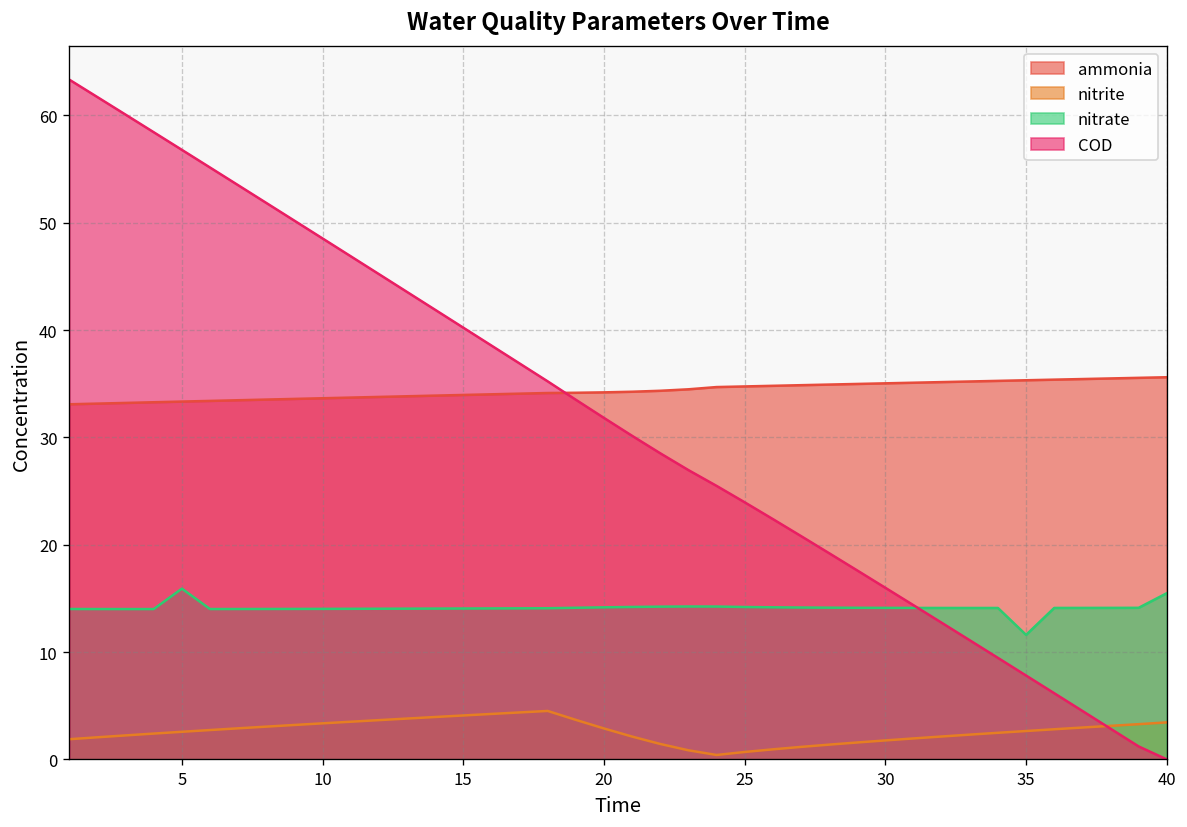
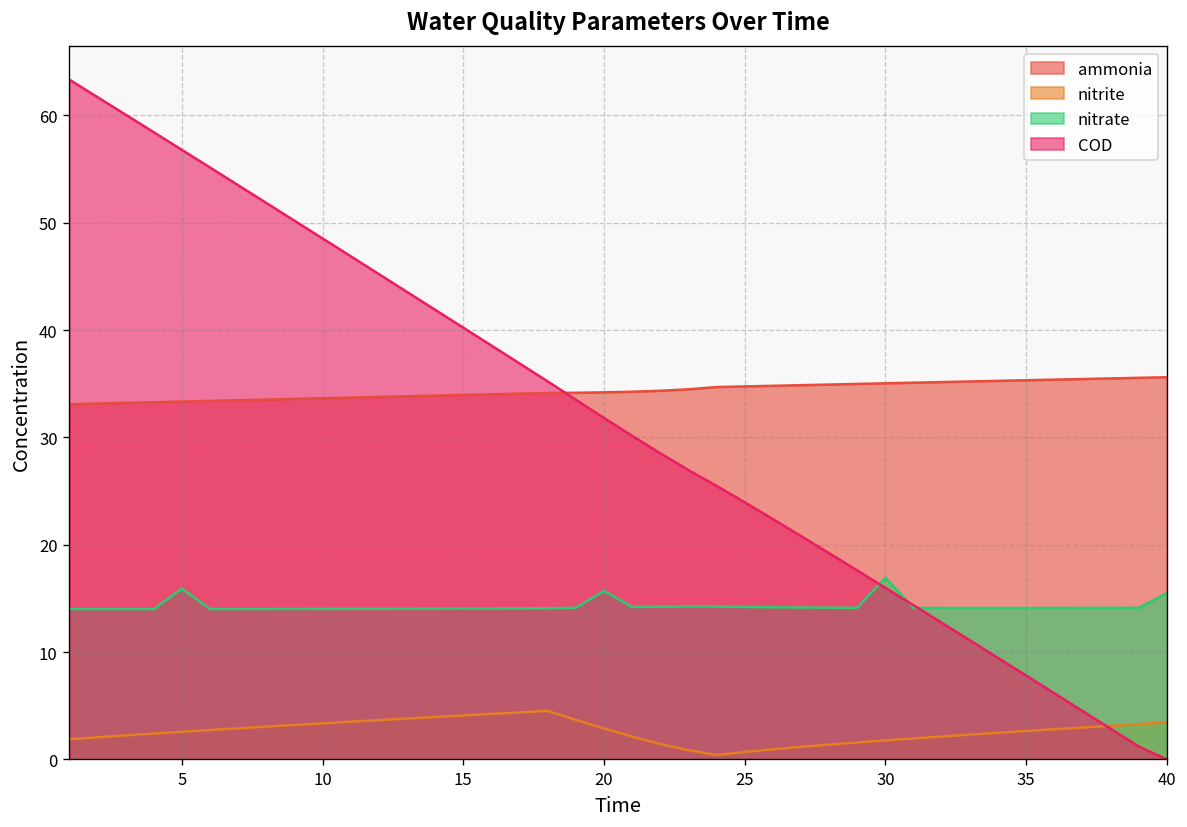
nitrate, 20: 14 -> 16
nitrate, 30: 14 -> 17
nitrate, 35: 12 -> 14
